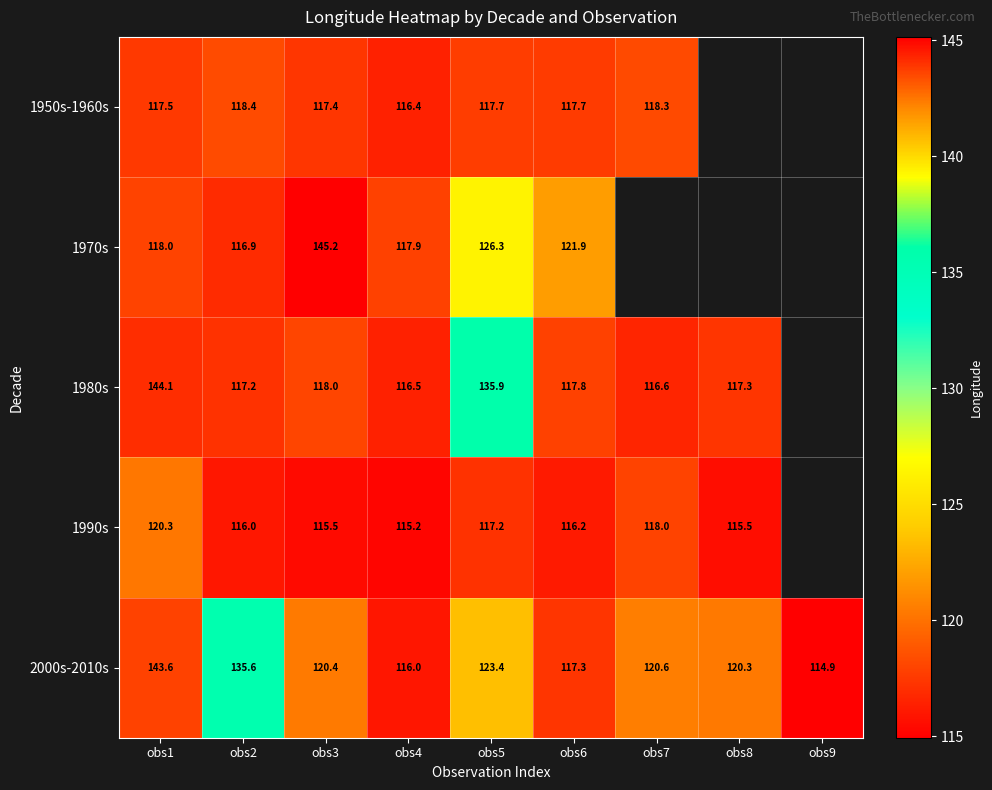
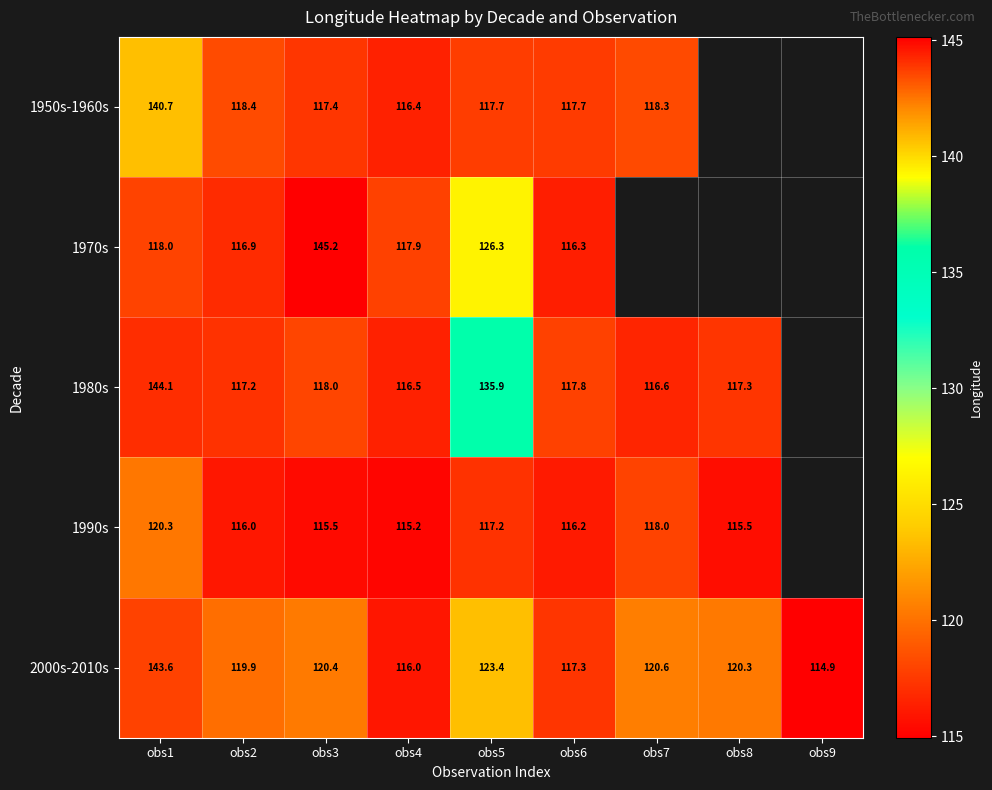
1950s-1960s, obs1: 117.5 -> 140.7
1970s, obs6: 121.9 -> 116.3
2000s-2010s, obs2: 135.6 -> 119.9
